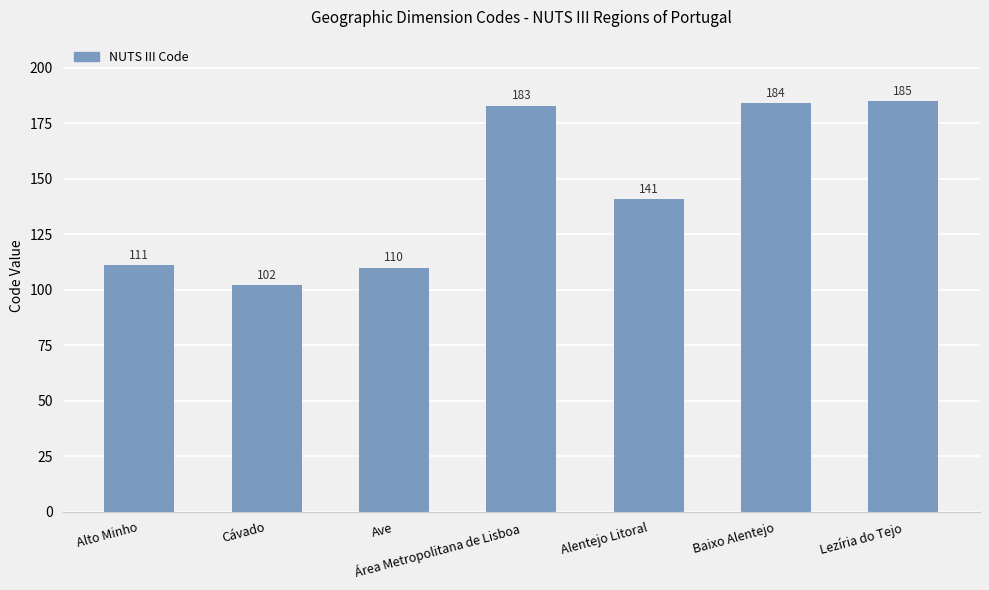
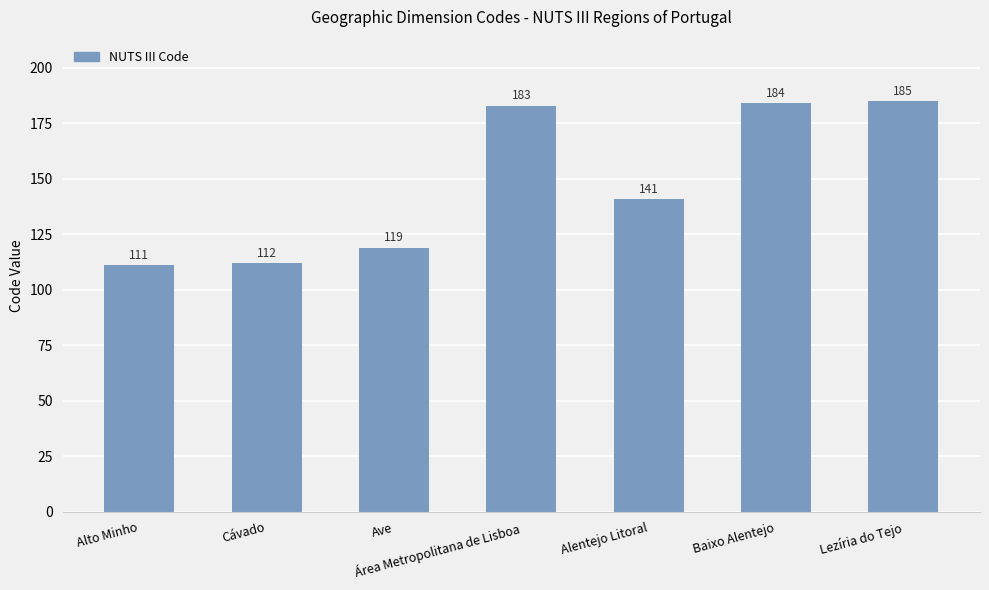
Cávado: 102 -> 112
Ave: 110 -> 119
